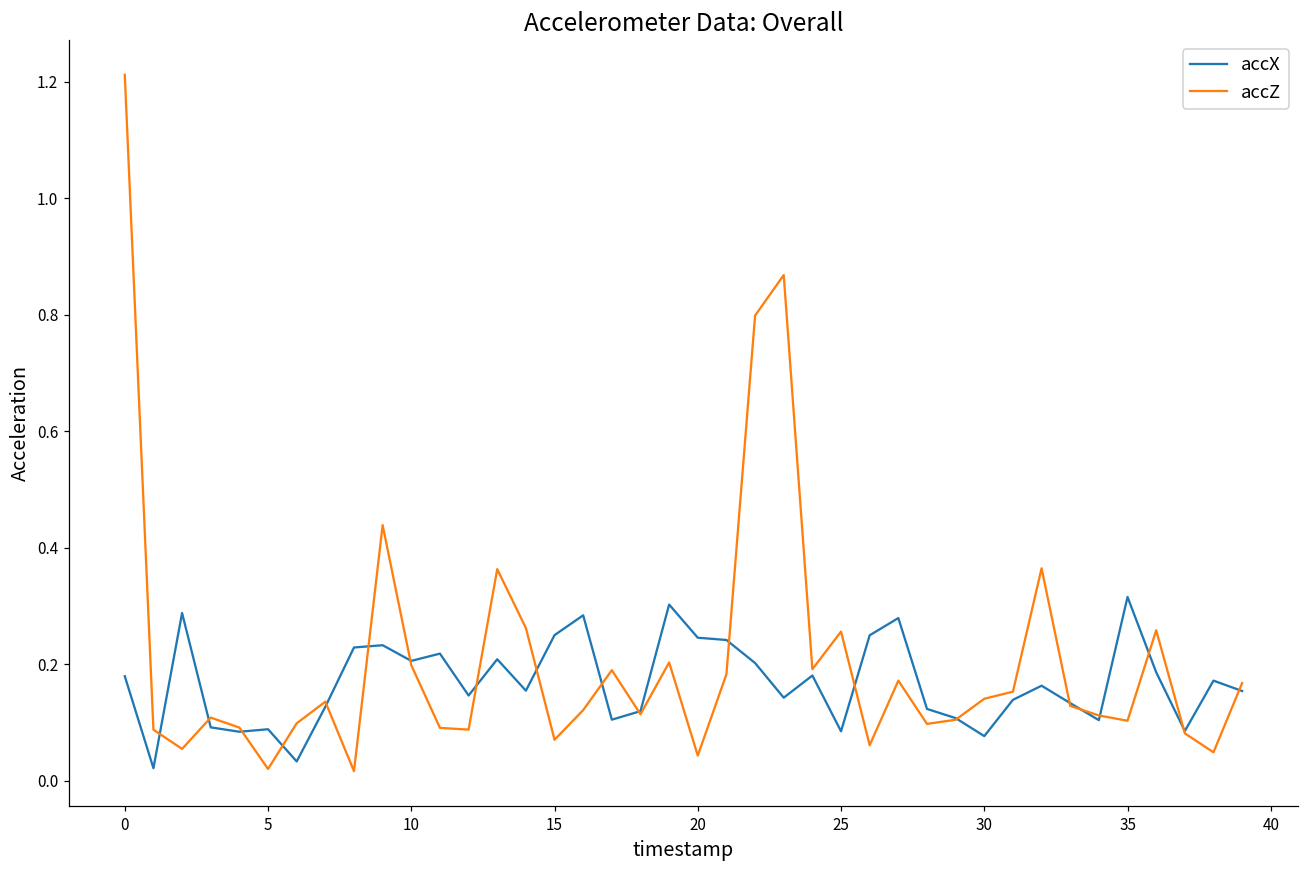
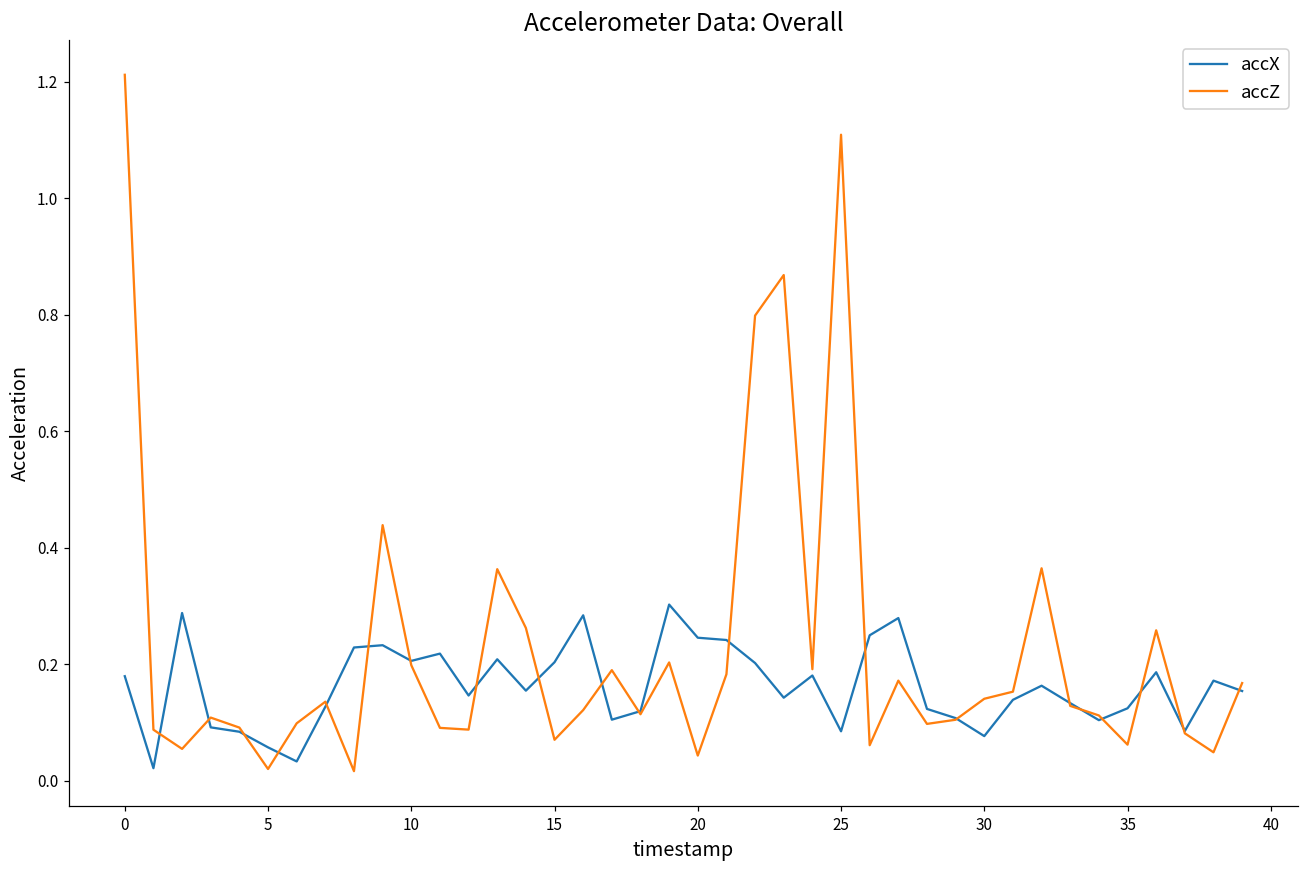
accX, 5: 0.09 -> 0.06
accX, 15: 0.25 -> 0.20
accZ, 25: 0.26 -> 1.11
accX, 35: 0.32 -> 0.12
accZ, 35: 0.10 -> 0.06
